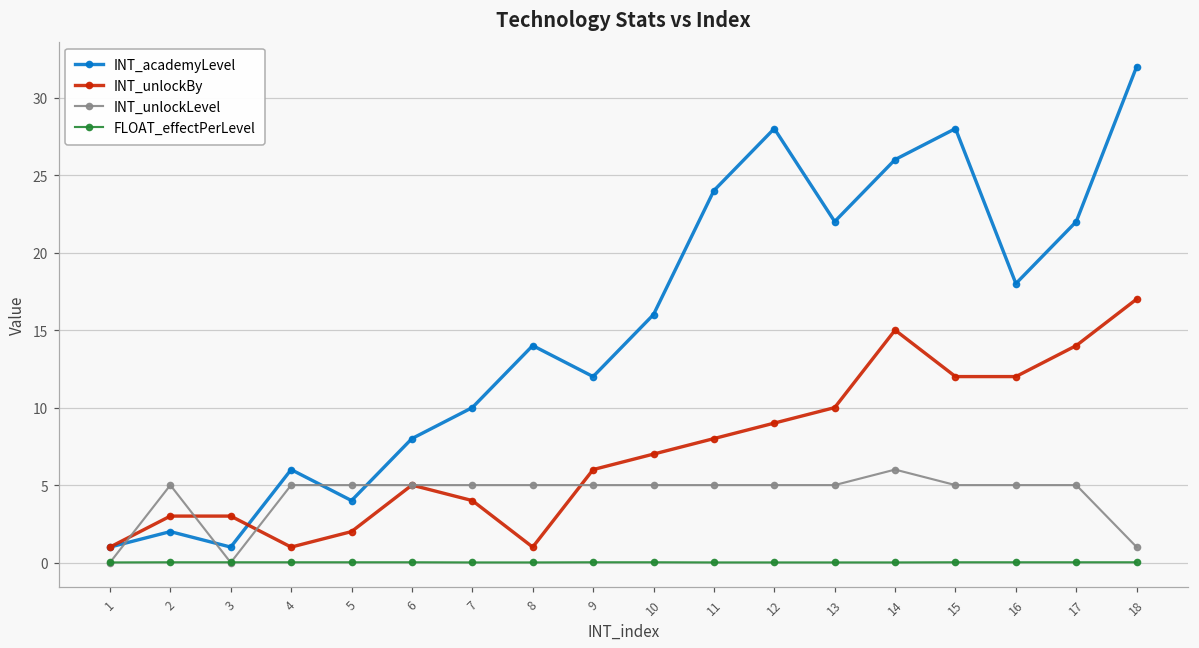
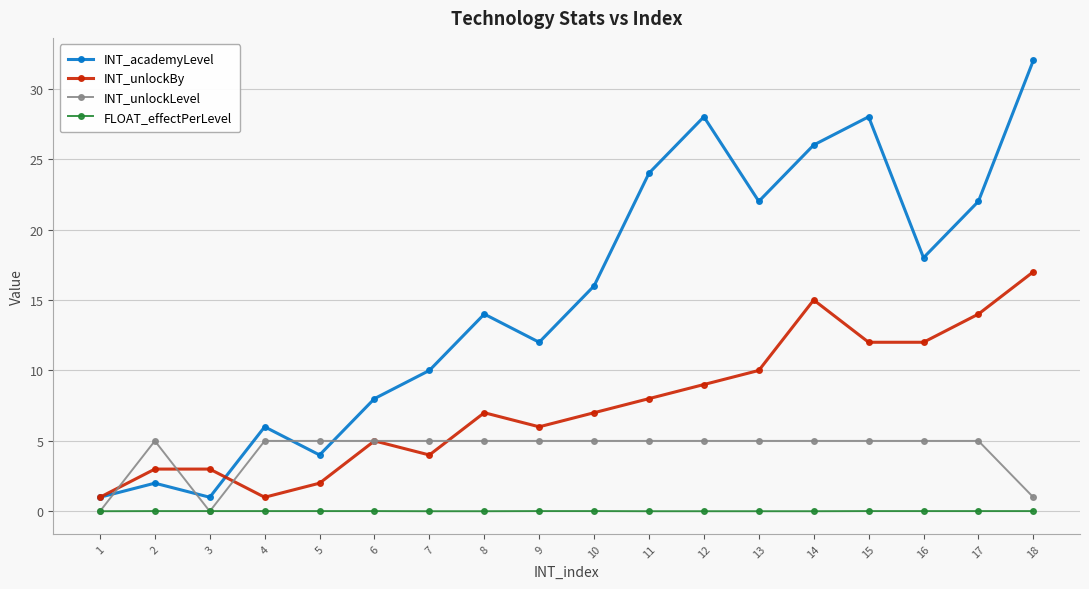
INT_unlockBy, 8: 1 -> 7
INT_unlockLevel, 14: 6 -> 5
